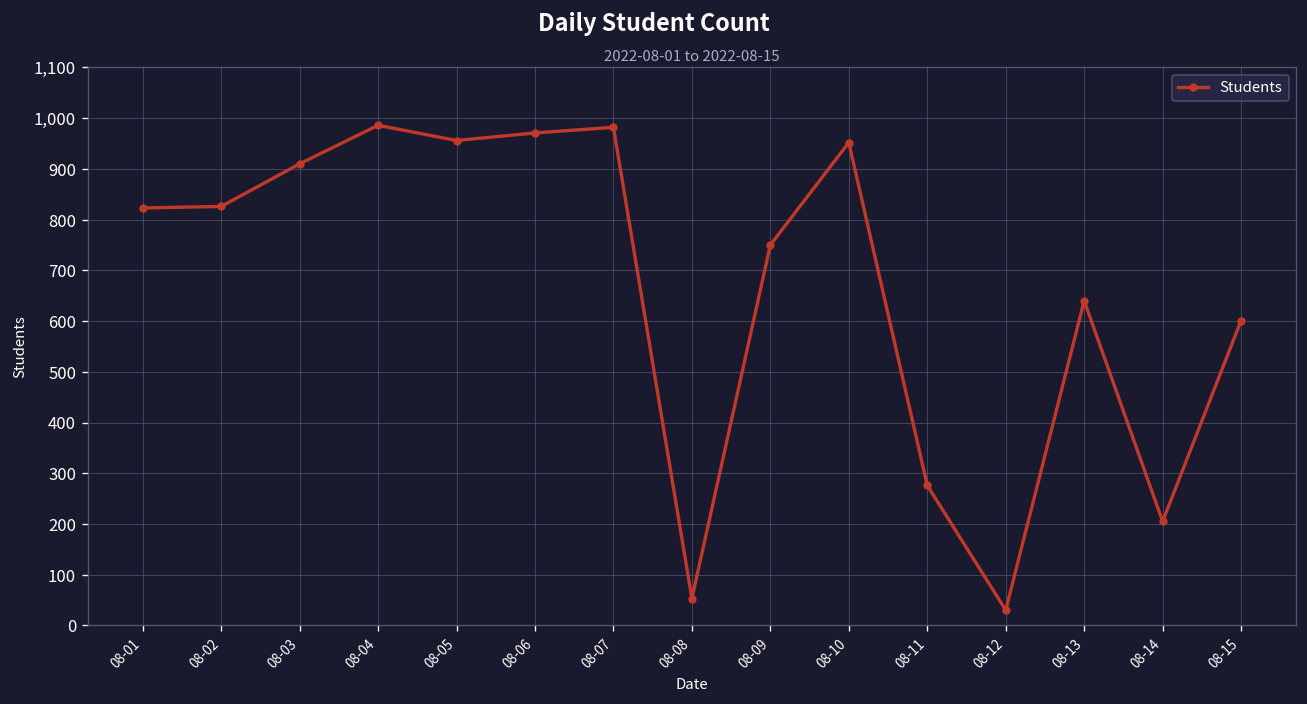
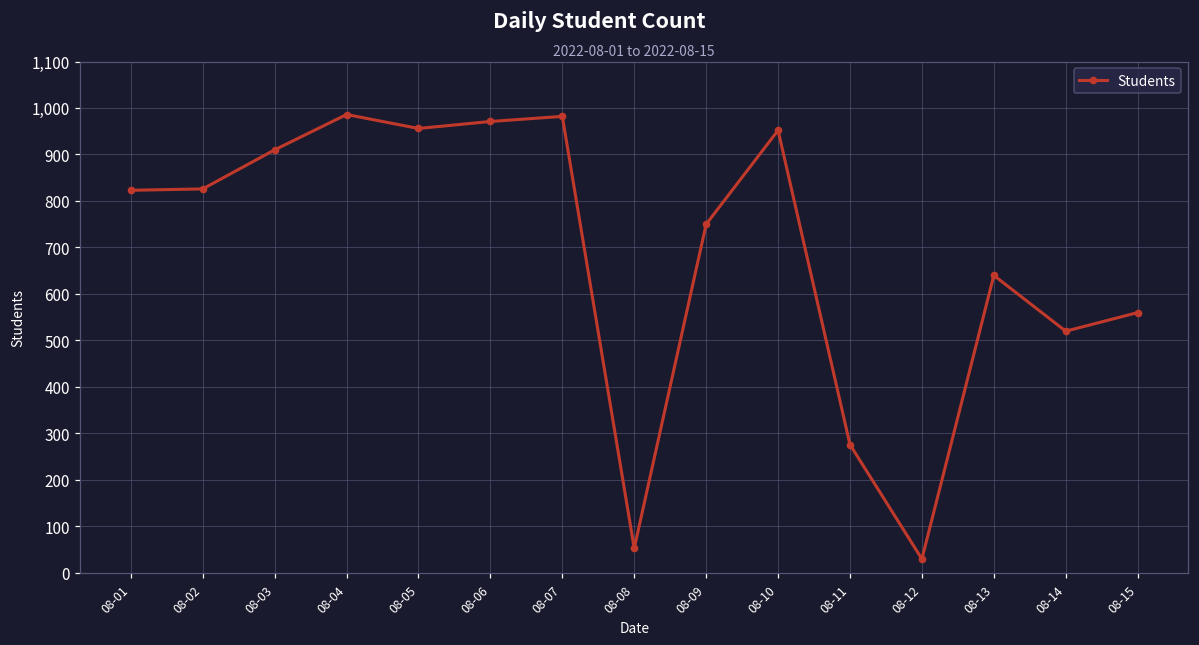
08-14: 210 -> 520
08-15: 600 -> 560
